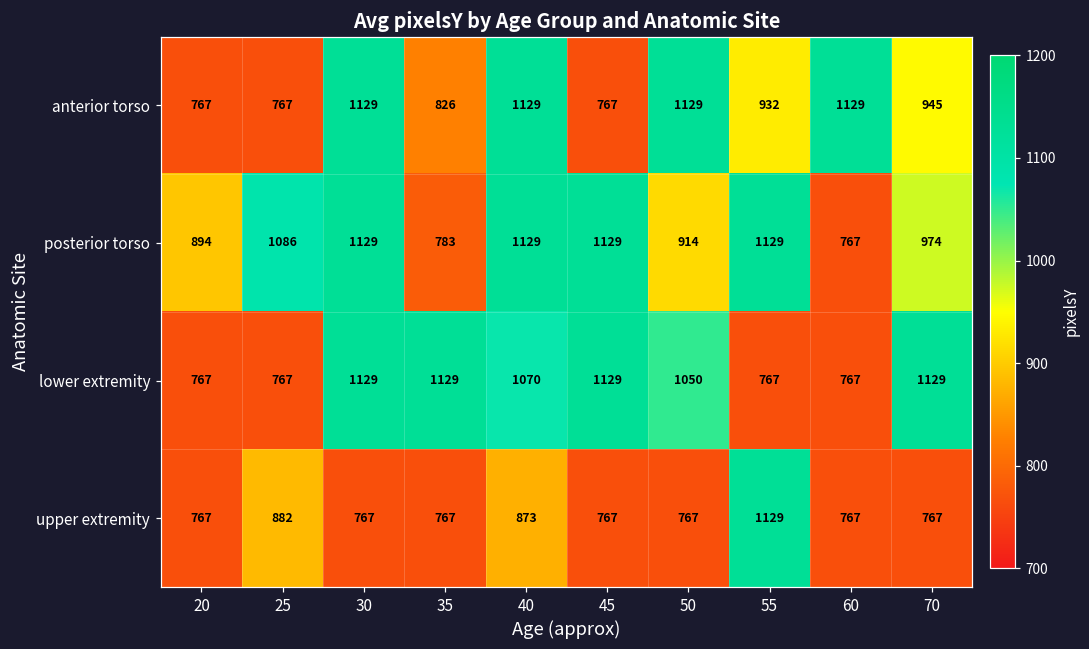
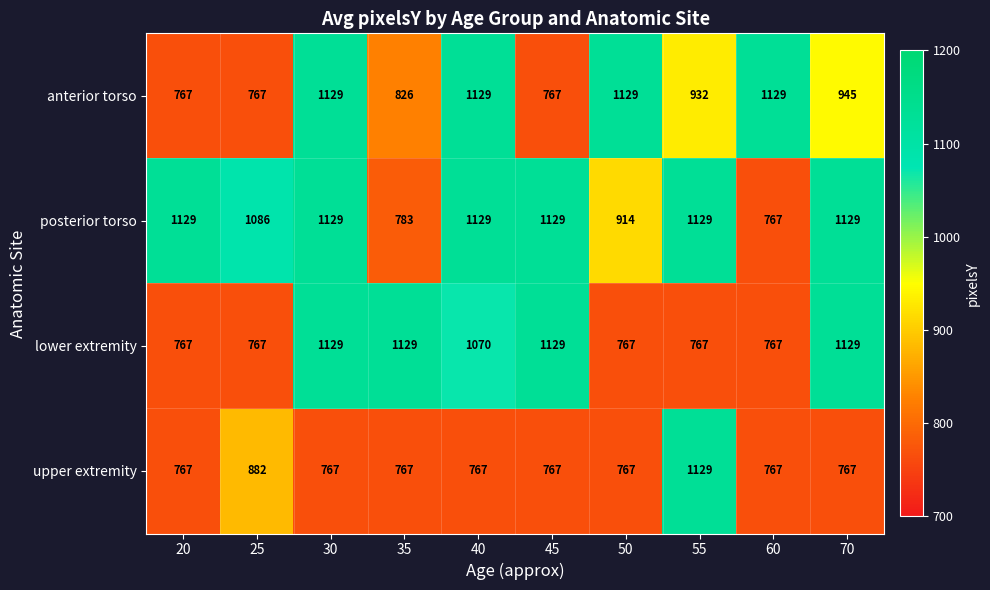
posterior torso, 20: 894 -> 1129
posterior torso, 70: 974 -> 1129
lower extremity, 50: 1050 -> 767
upper extremity, 40: 873 -> 767
